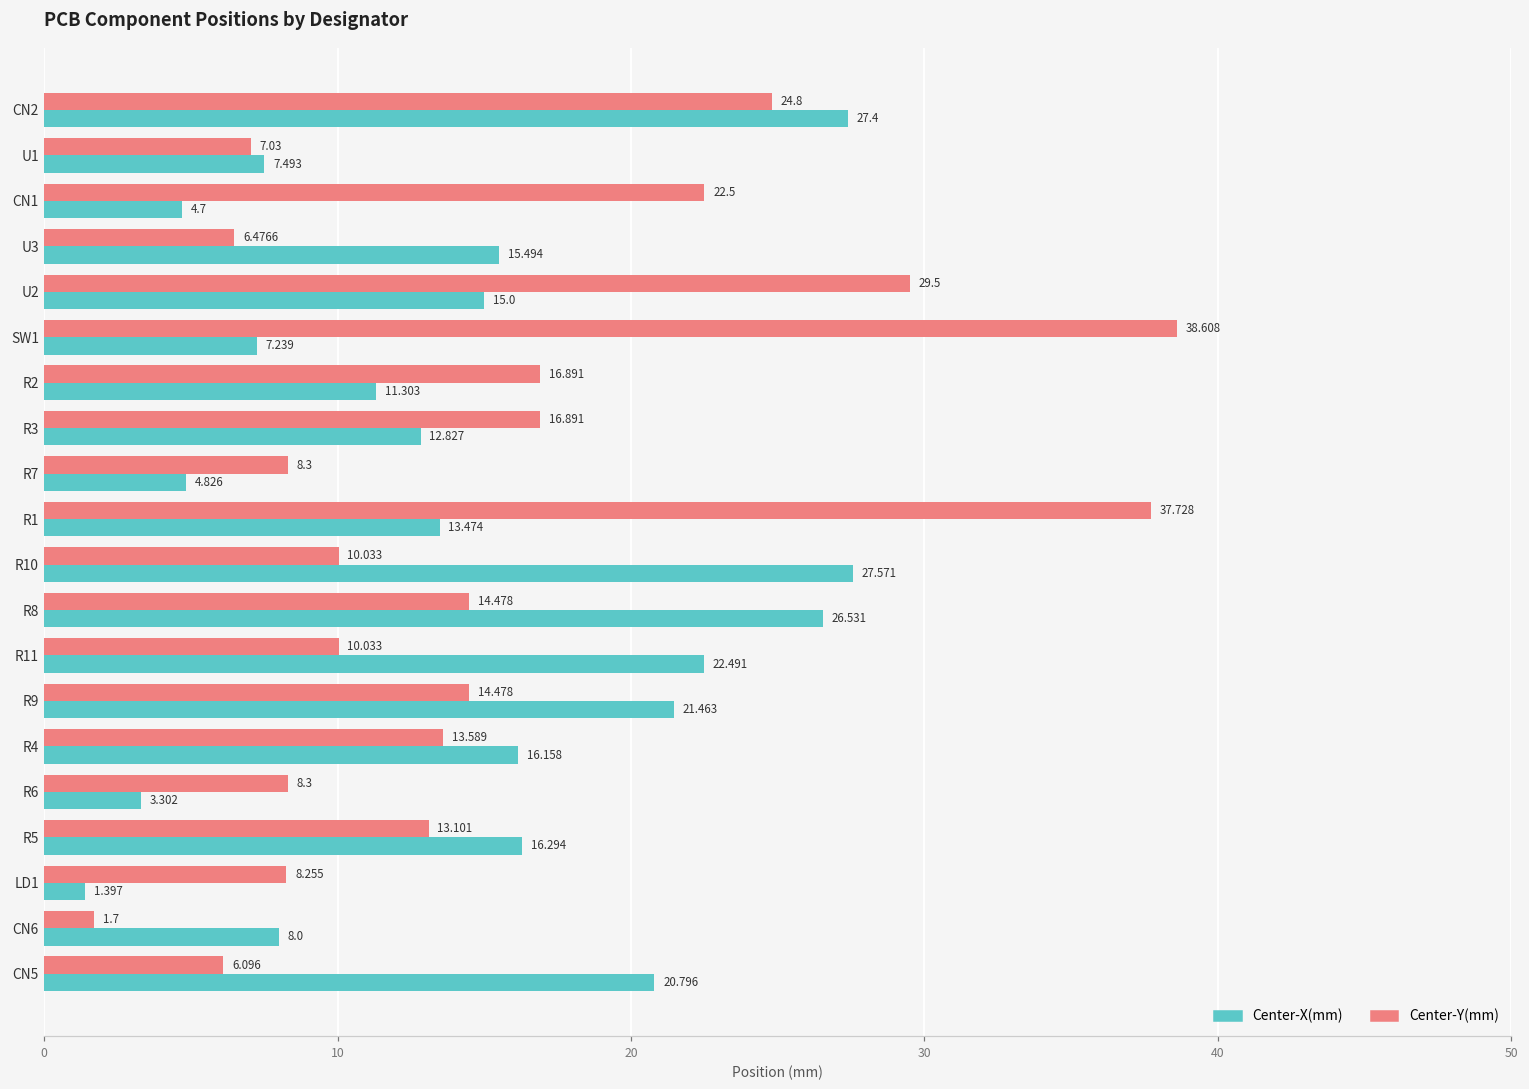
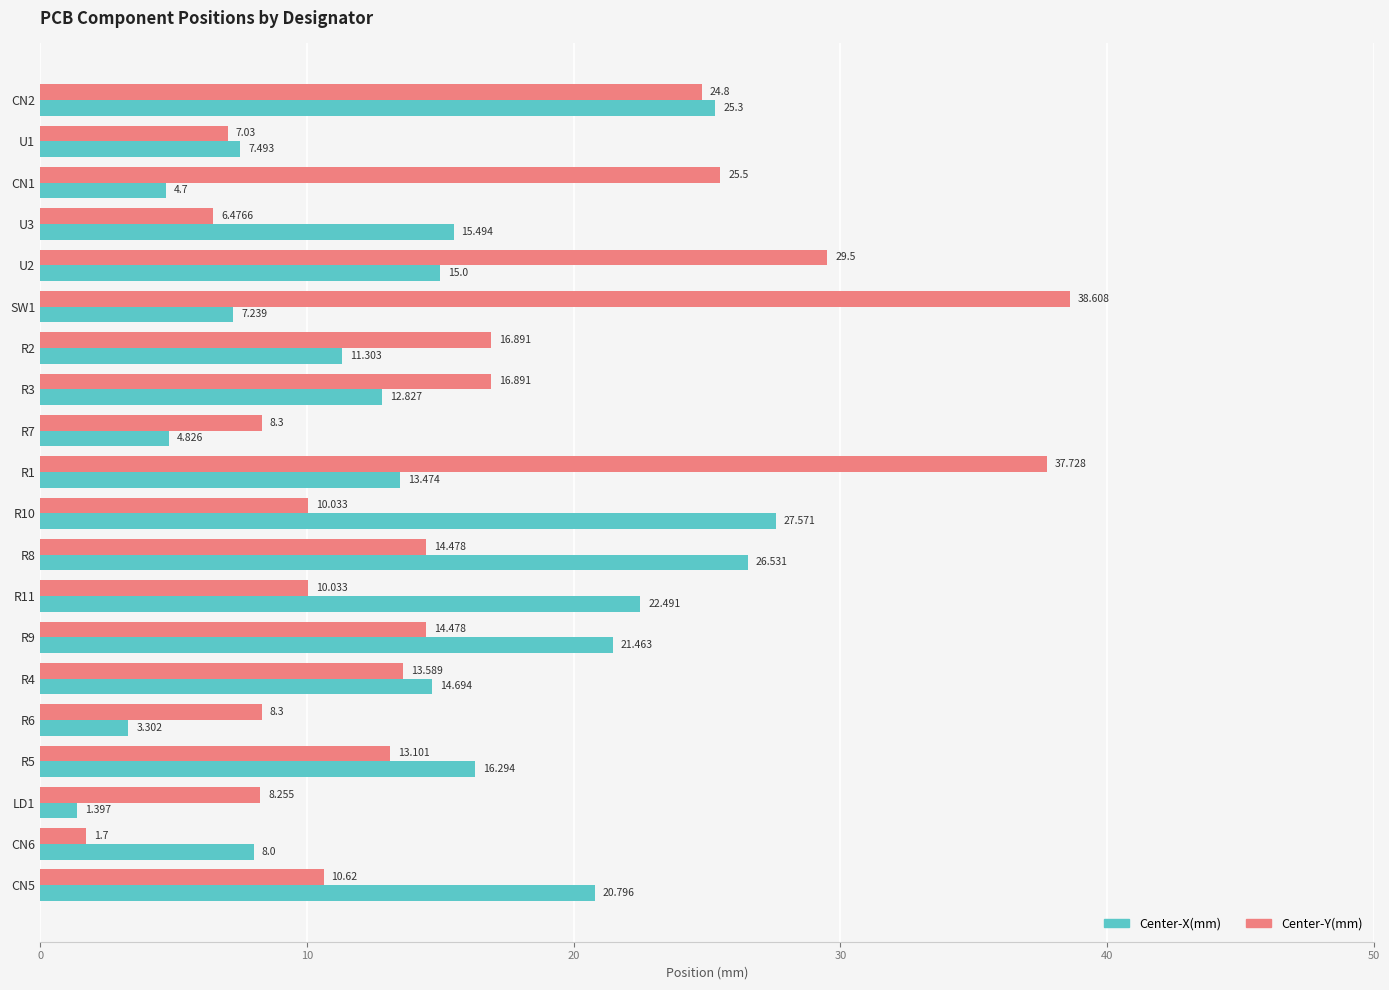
Center-X(mm), CN2: 27.4 -> 25.3
Center-Y(mm), CN1: 22.5 -> 25.5
Center-X(mm), R4: 16.158 -> 14.694
Center-Y(mm), CN5: 6.096 -> 10.62
